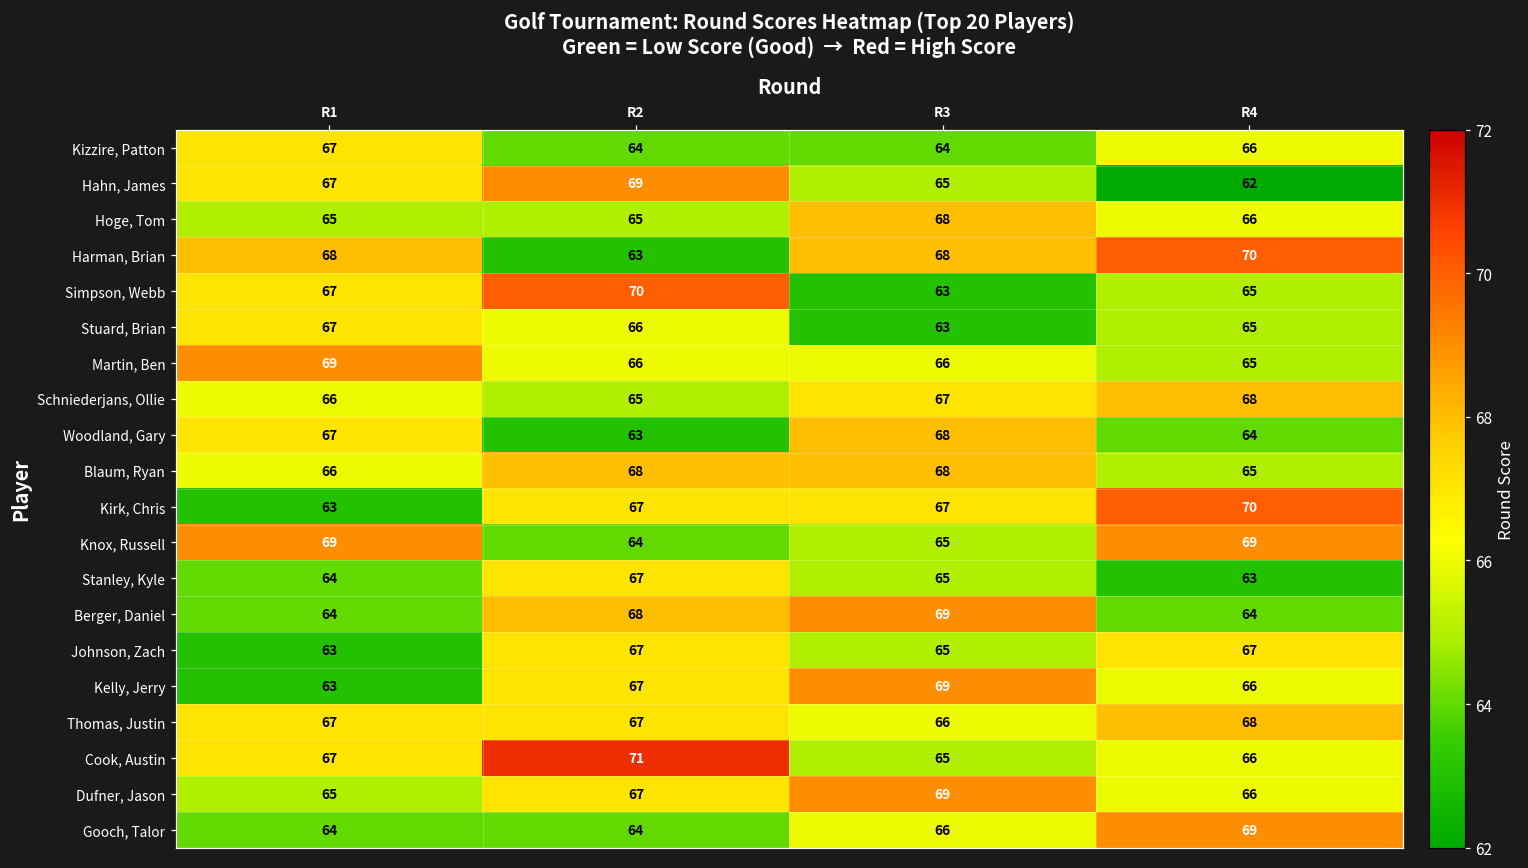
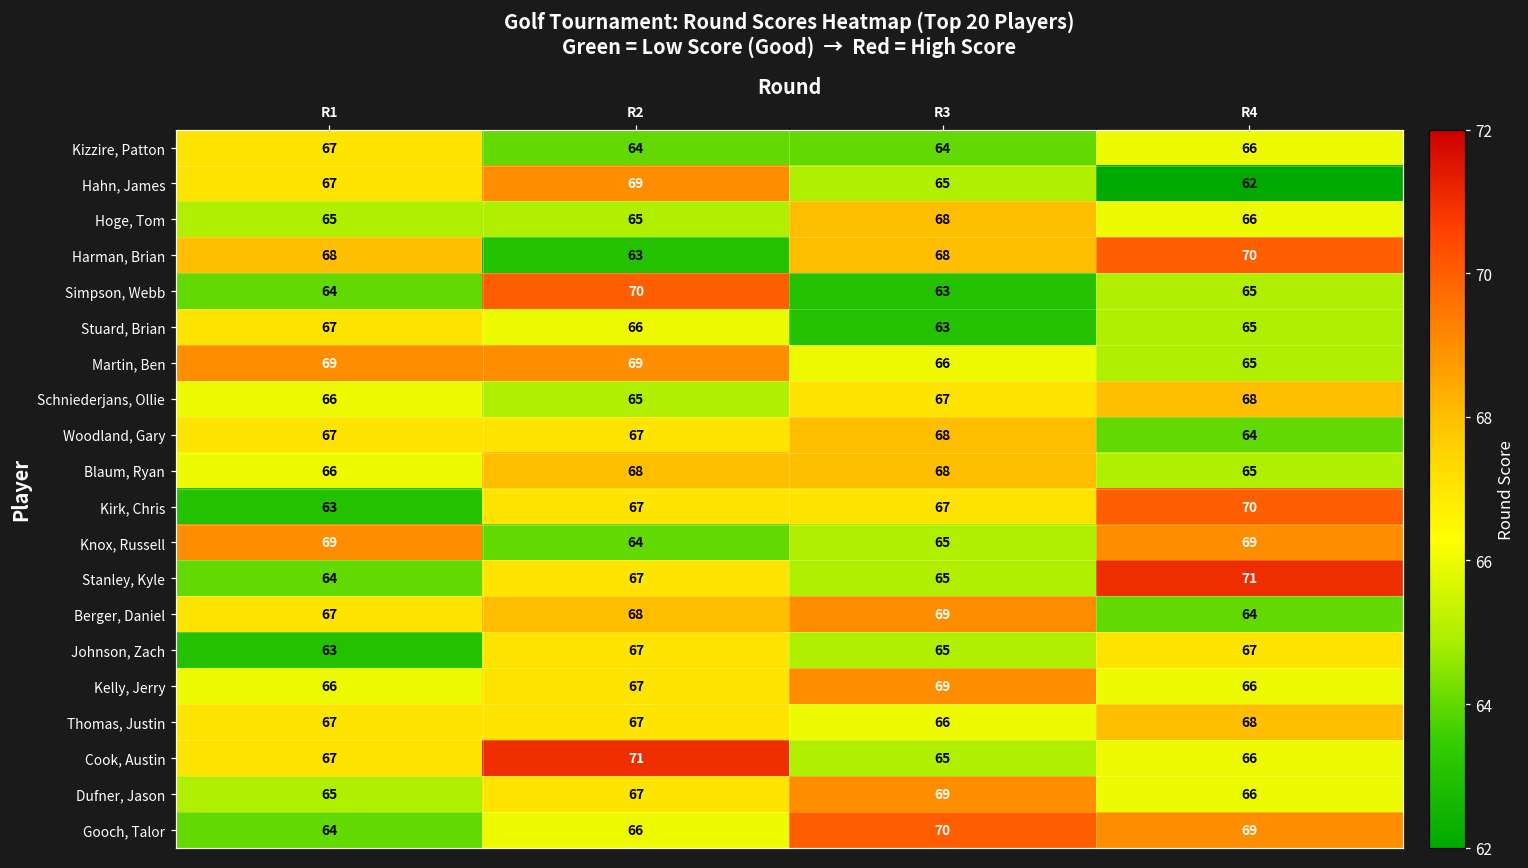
Simpson, Webb, R1: 67 -> 64
Martin, Ben, R2: 66 -> 69
Woodland, Gary, R2: 63 -> 67
Stanley, Kyle, R4: 63 -> 71
Berger, Daniel, R1: 64 -> 67
Kelly, Jerry, R1: 63 -> 66
Gooch, Talor, R2: 64 -> 66
Gooch, Talor, R3: 66 -> 70
